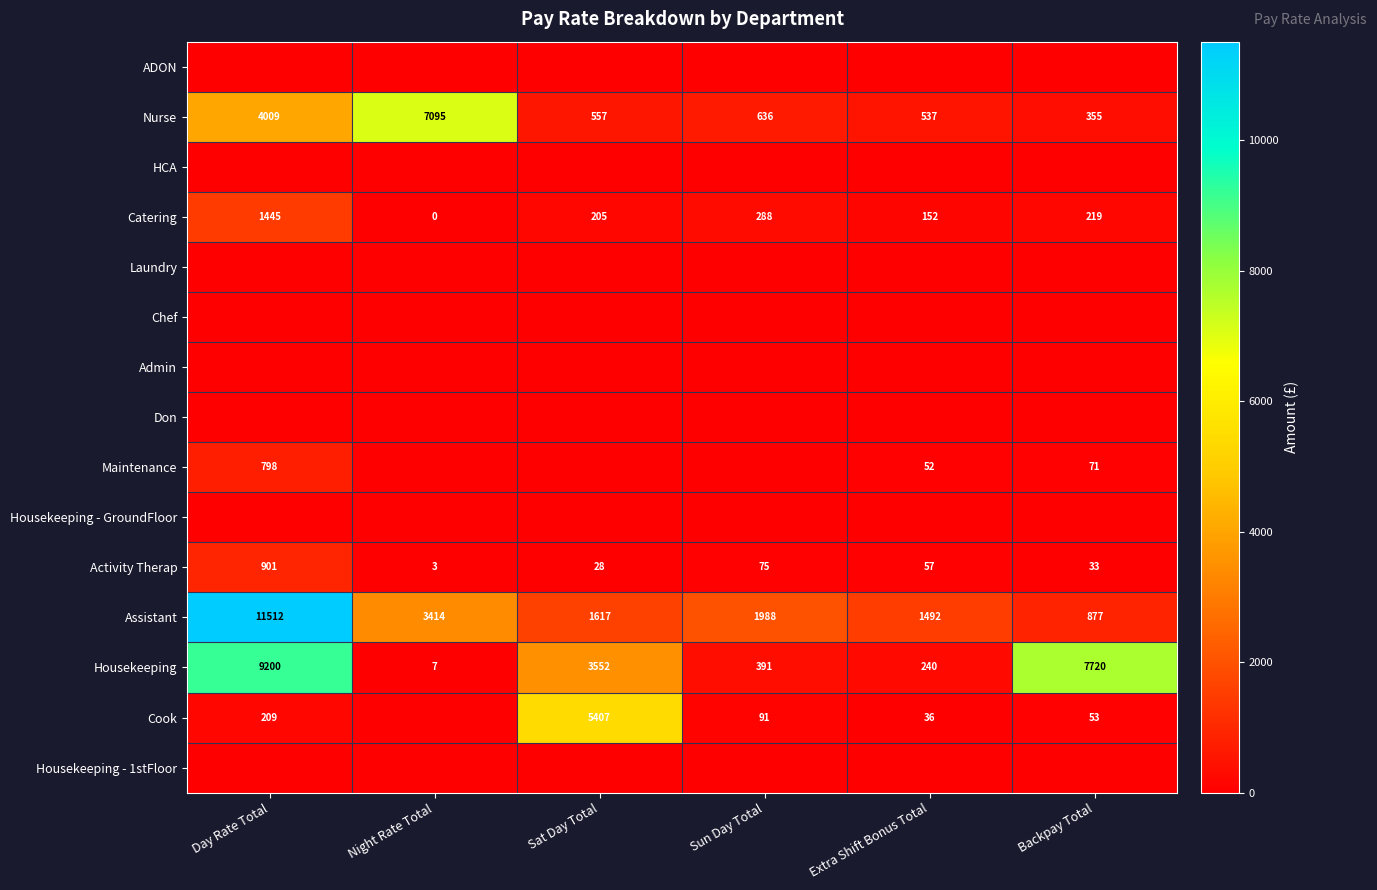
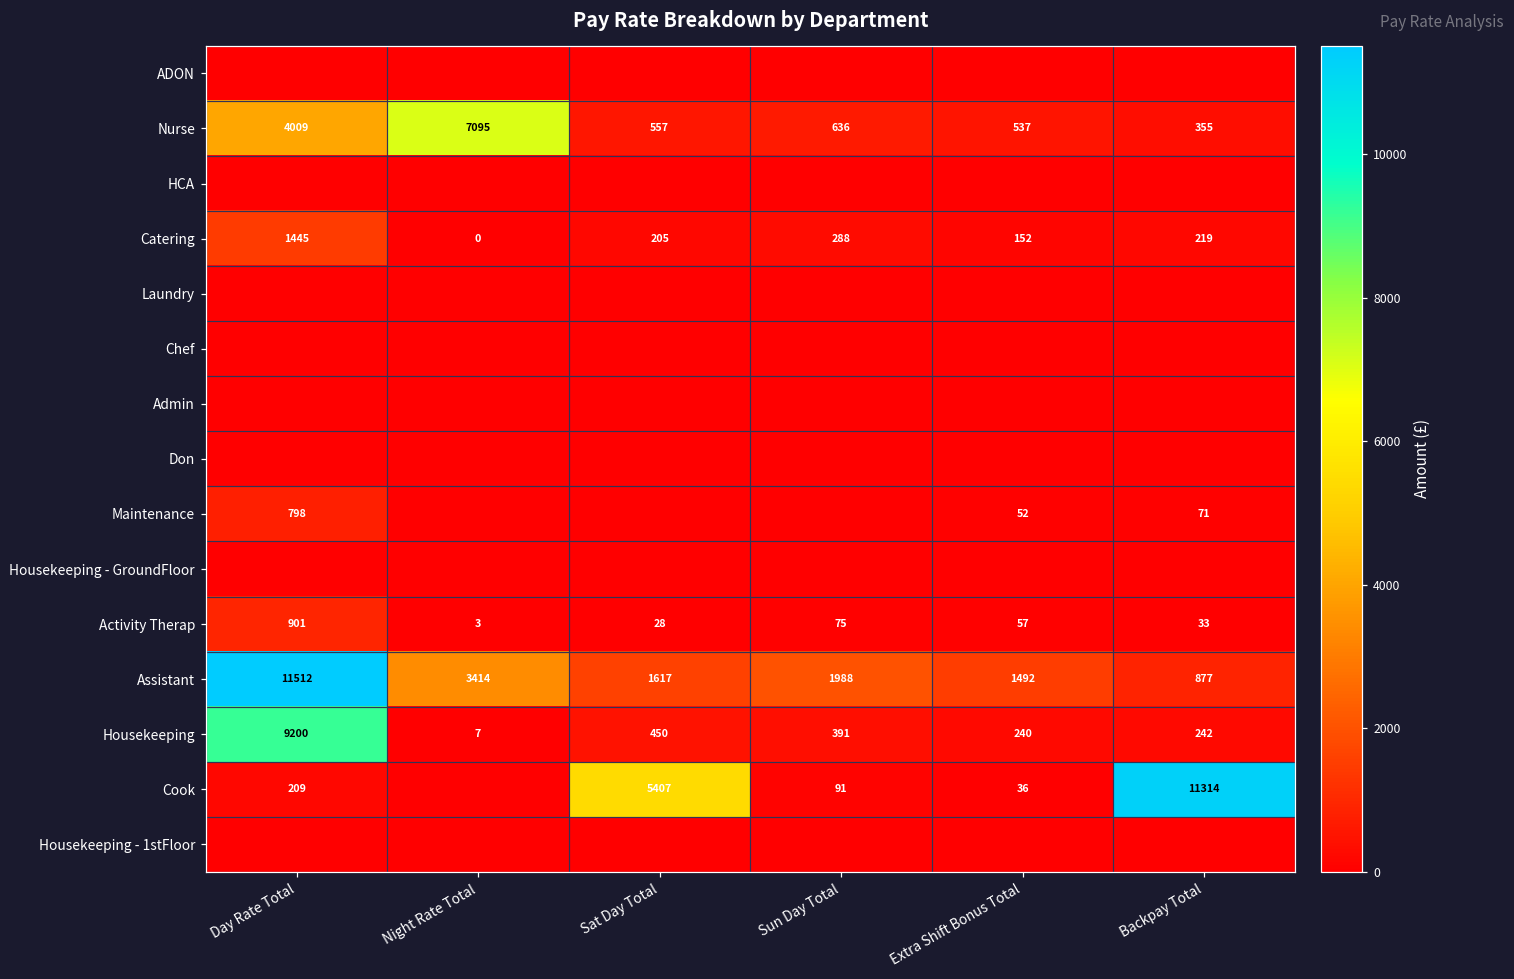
Housekeeping, Sat Day Total: 3552 -> 450
Housekeeping, Backpay Total: 7720 -> 242
Cook, Backpay Total: 53 -> 11314
